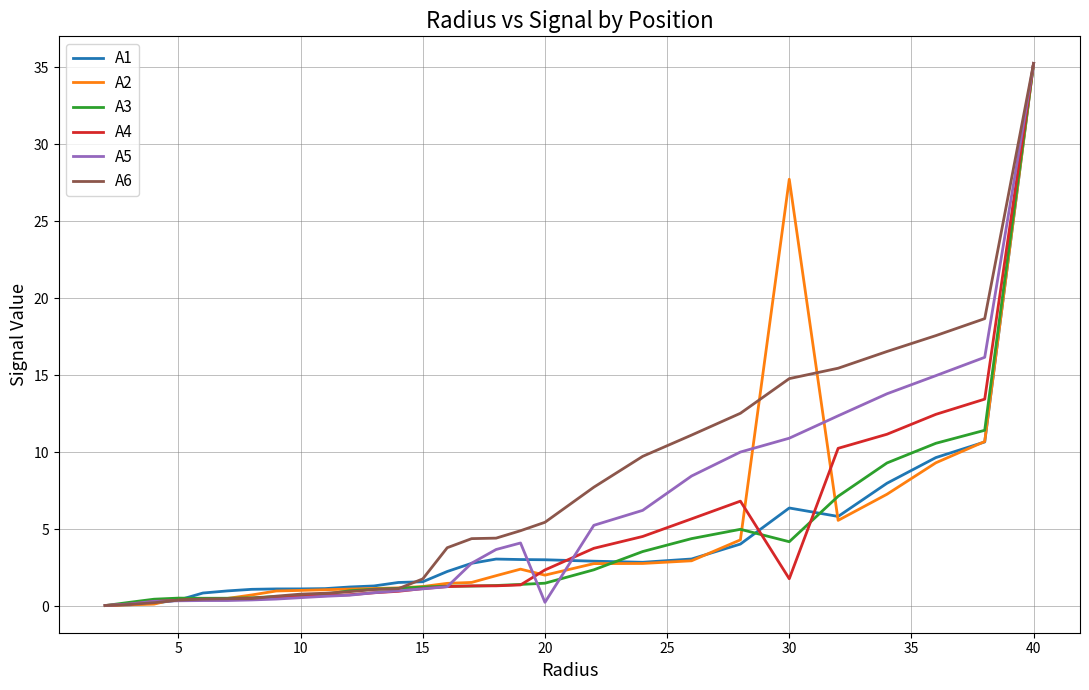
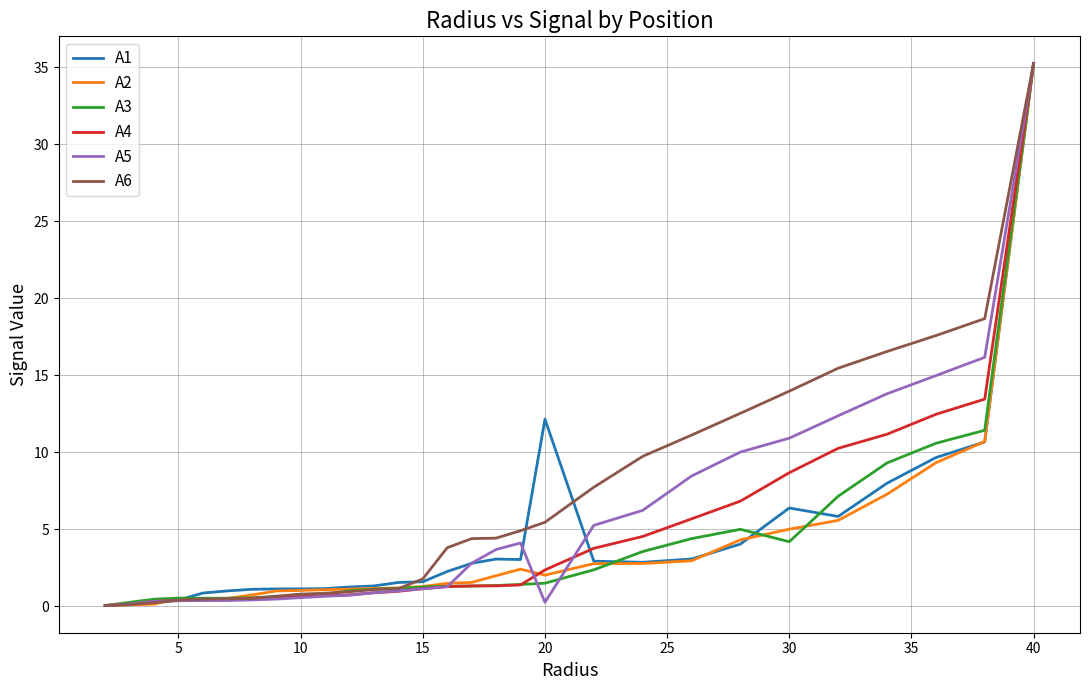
A1, 20: 3.0 -> 12.1
A2, 30: 27.7 -> 5.0
A4, 30: 1.8 -> 8.7
A6, 30: 14.8 -> 14.0
